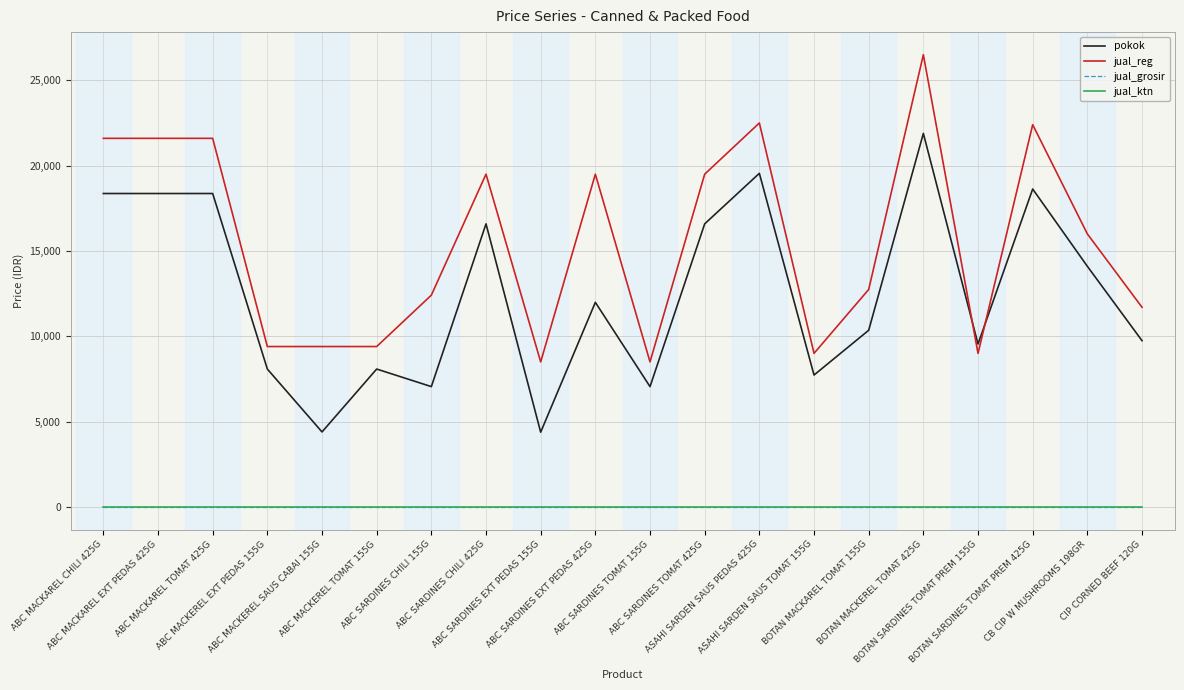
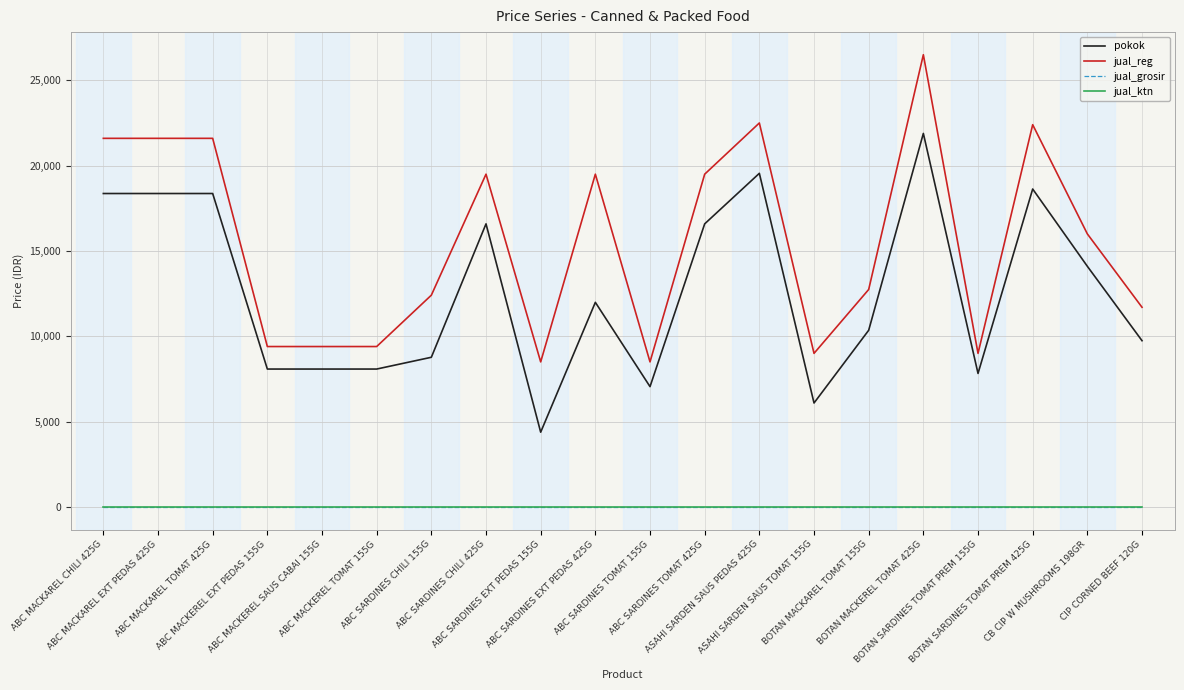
pokok, ABC MACKEREL SAUS CABAI 155G: 4,400 -> 8,100
pokok, ABC SARDINES CHILI 155G: 7,100 -> 8,800
pokok, ASAHI SARDEN SAUS TOMAT 155G: 7,700 -> 6,100
pokok, BOTAN SARDINES TOMAT PREM 155G: 9,500 -> 7,800
